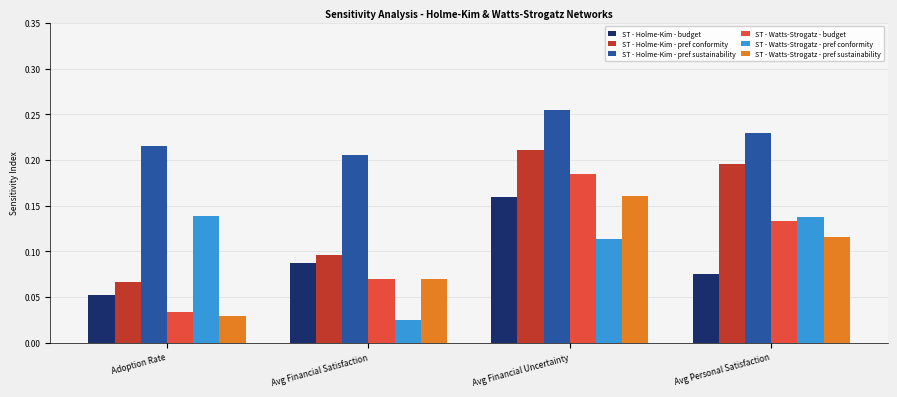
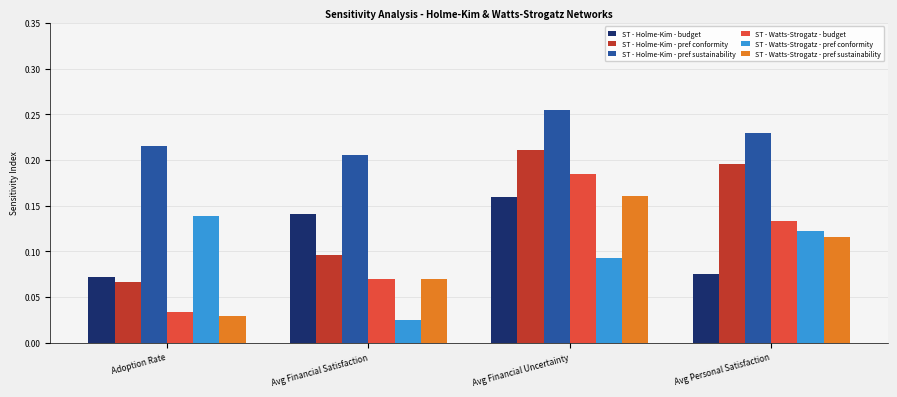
ST - Holme-Kim - budget, Adoption Rate: 0.05 -> 0.07
ST - Holme-Kim - budget, Avg Financial Satisfaction: 0.09 -> 0.14
ST - Watts-Strogatz - pref conformity, Avg Financial Uncertainty: 0.11 -> 0.09
ST - Watts-Strogatz - pref conformity, Avg Personal Satisfaction: 0.14 -> 0.12
